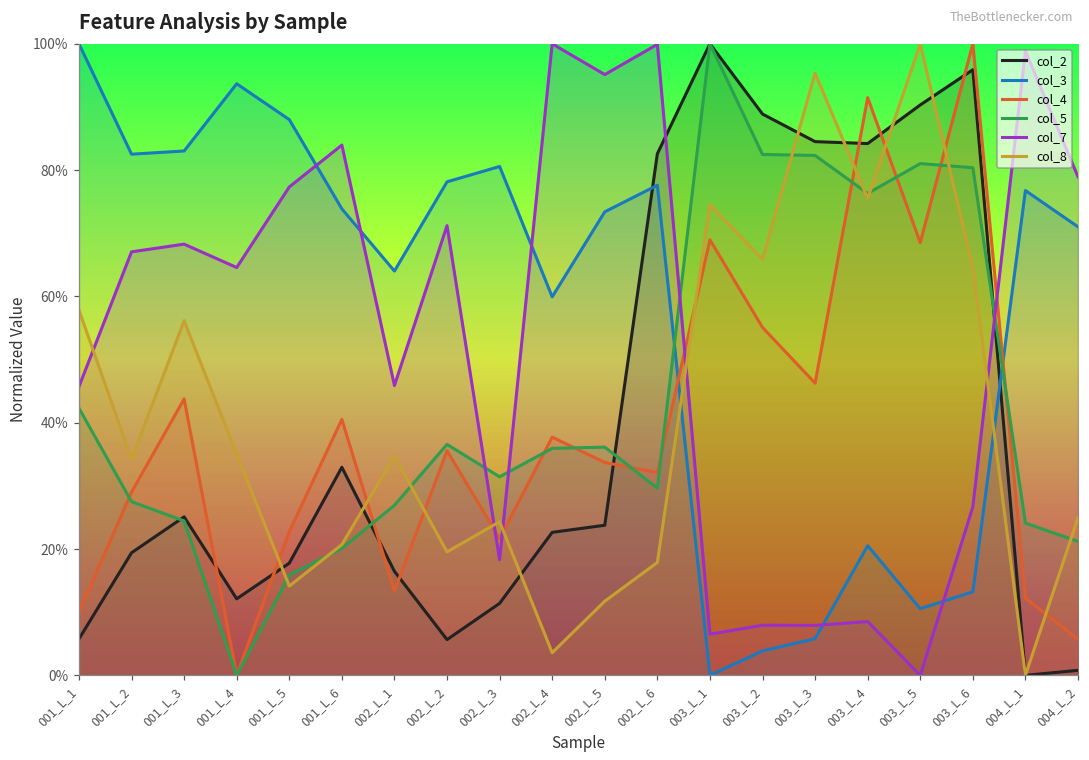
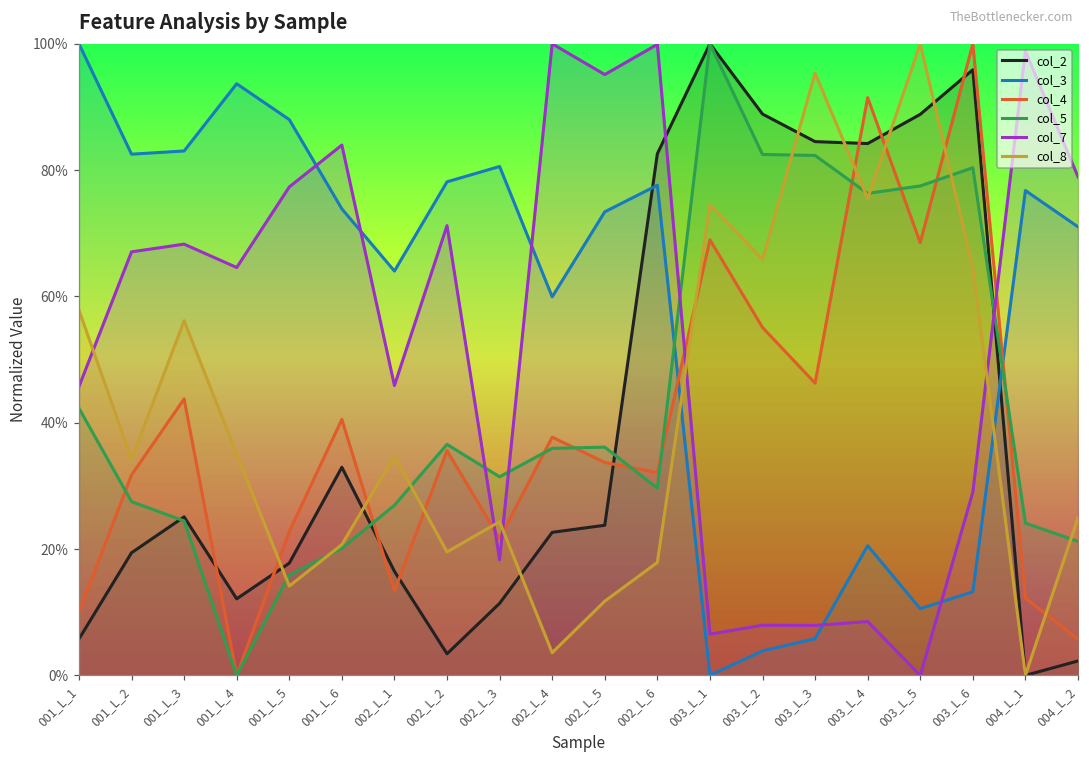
col_4, 001_L_2: 29% -> 32%
col_2, 002_L_2: 6% -> 3%
col_2, 003_L_5: 90% -> 89%
col_5, 003_L_5: 81% -> 77%
col_7, 003_L_6: 27% -> 29%
col_2, 004_L_2: 1% -> 2%
